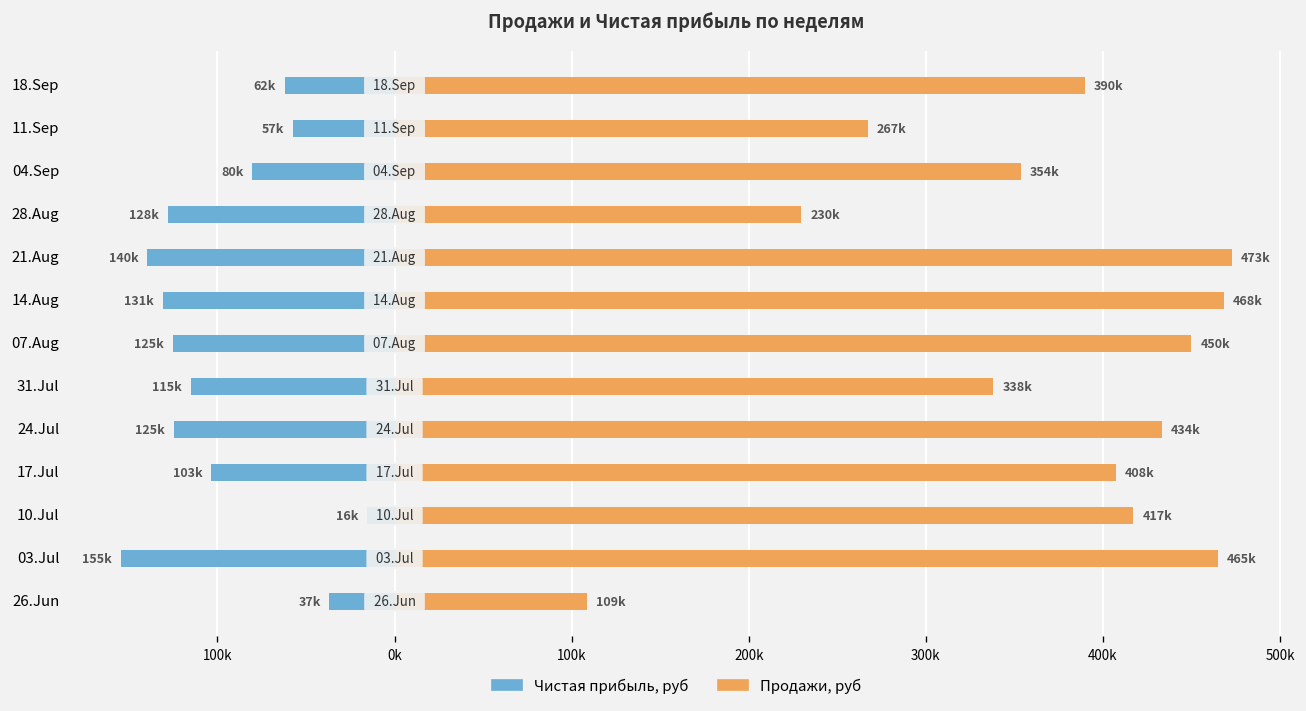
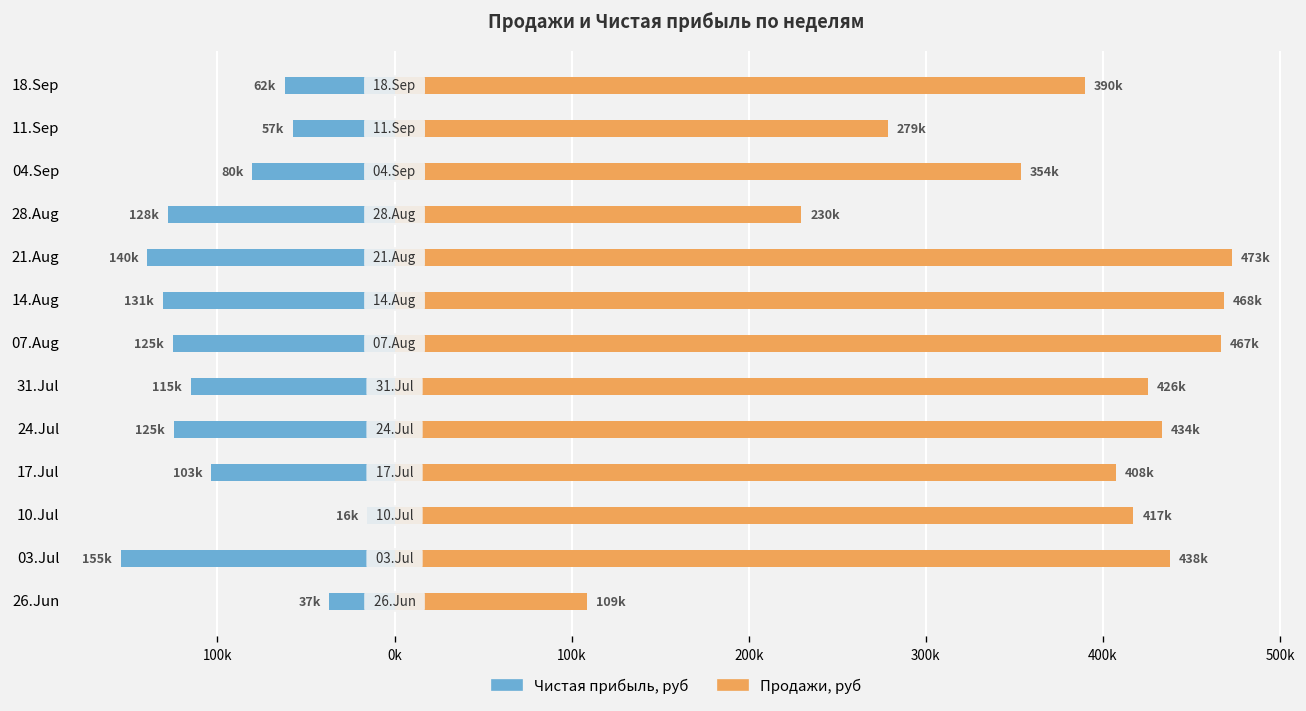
Продажи, руб, 11.Sep: 267k -> 279k
Продажи, руб, 07.Aug: 450k -> 467k
Продажи, руб, 31.Jul: 338k -> 426k
Продажи, руб, 03.Jul: 465k -> 438k
